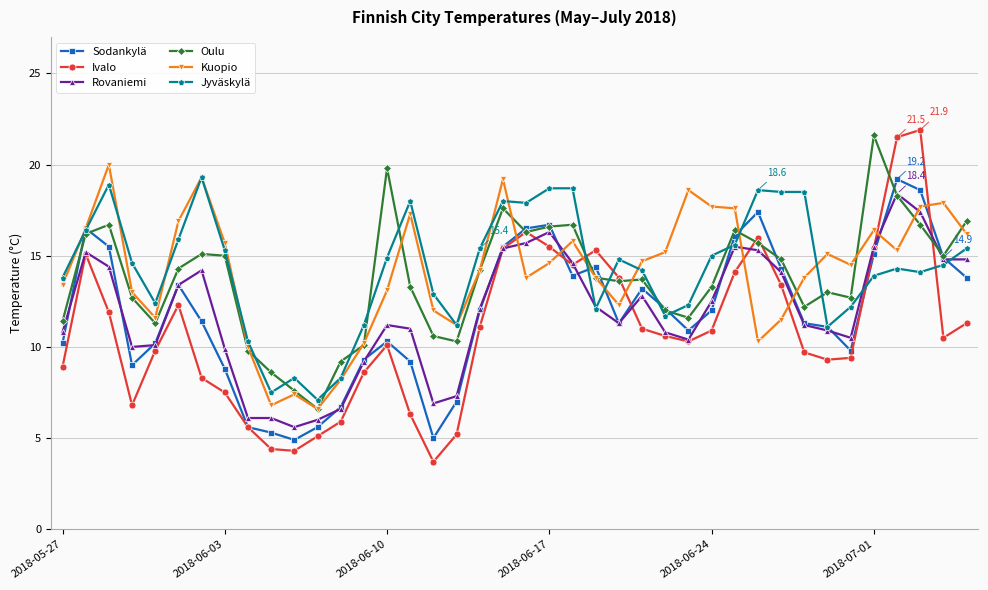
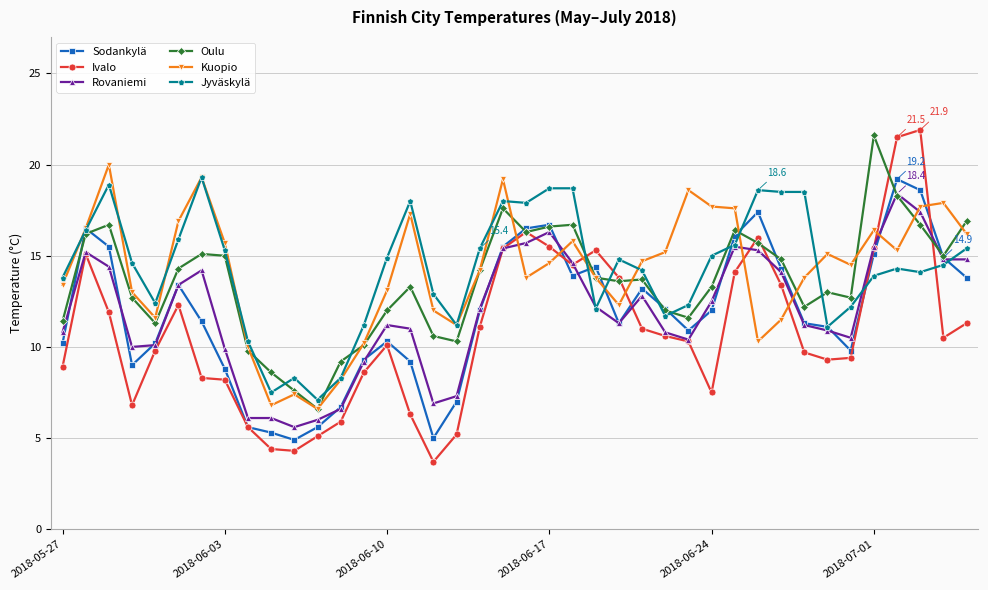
Ivalo, 2018-06-03: 7.5 -> 8.2
Oulu, 2018-06-10: 19.8 -> 12.0
Ivalo, 2018-06-24: 10.9 -> 7.5
